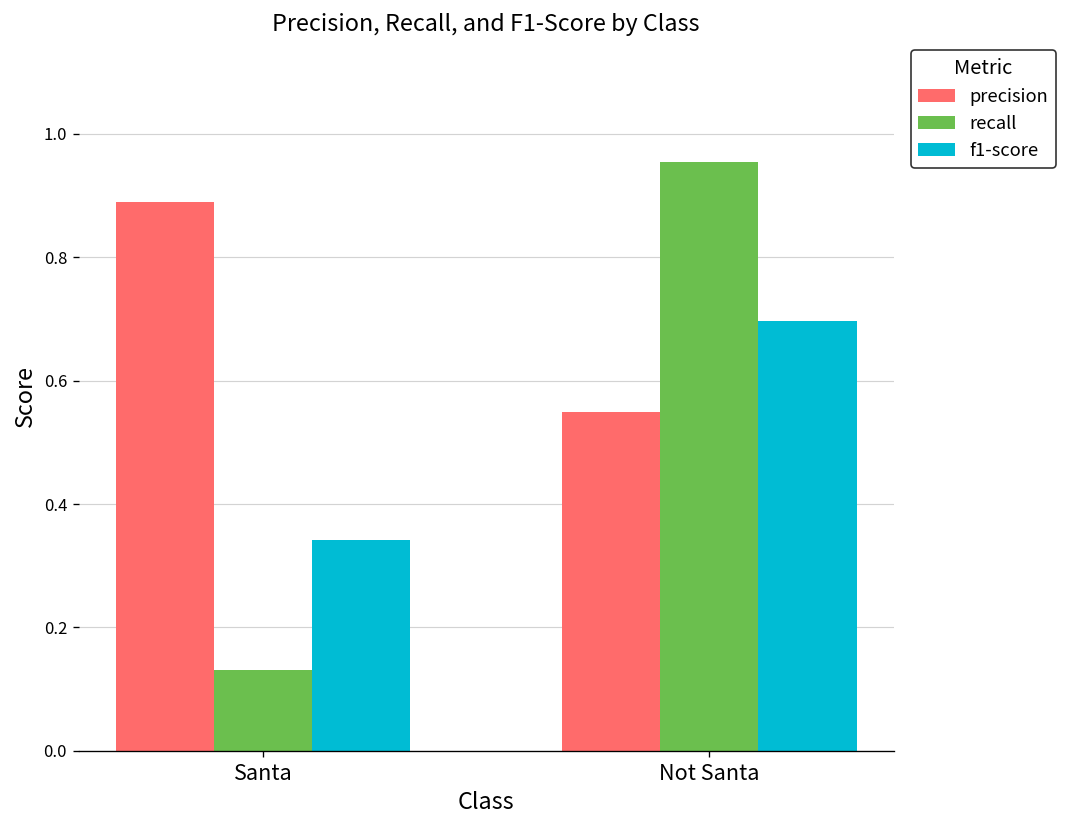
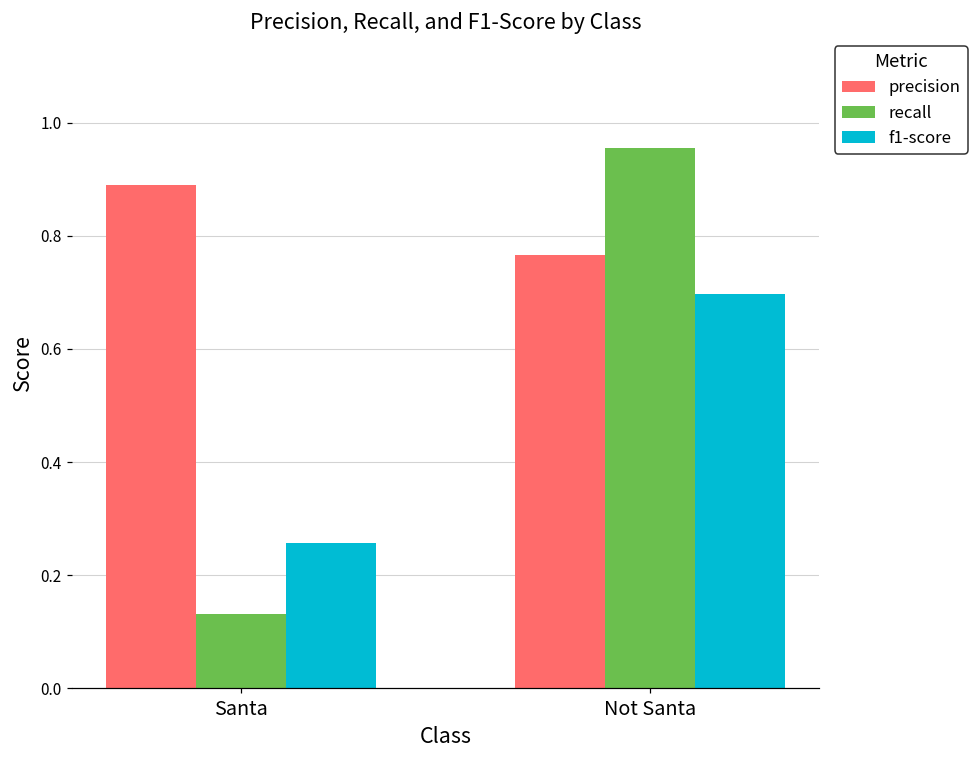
f1-score, Santa: 0.34 -> 0.26
precision, Not Santa: 0.55 -> 0.77
